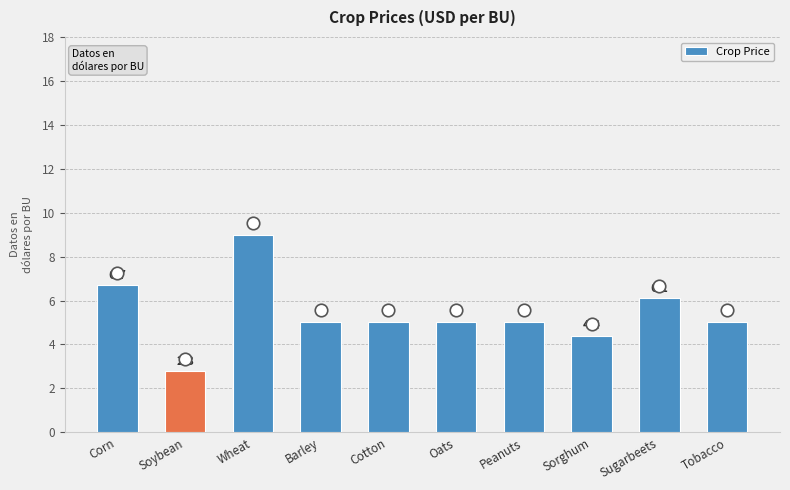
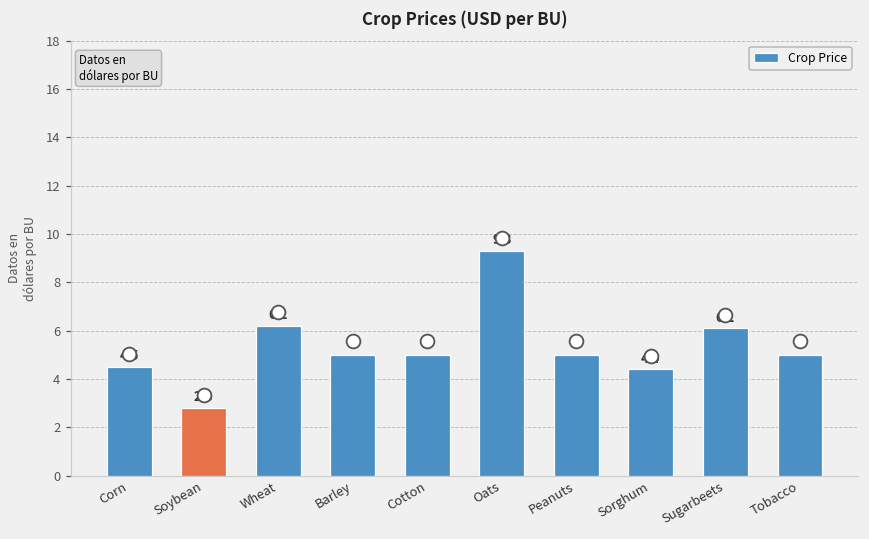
Crop Price, Corn: 6.7 -> 4.5
Crop Price, Wheat: 9 -> 6.2
Crop Price, Oats: 5 -> 9.3
